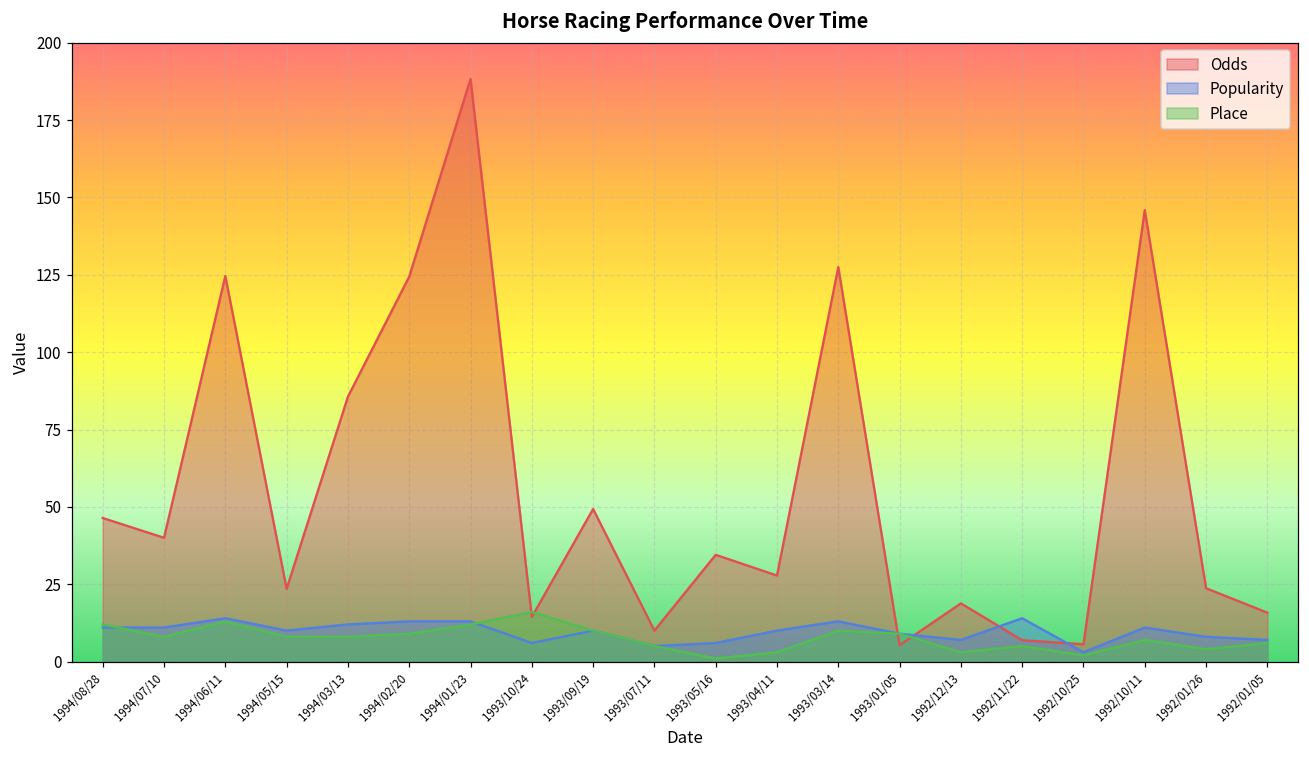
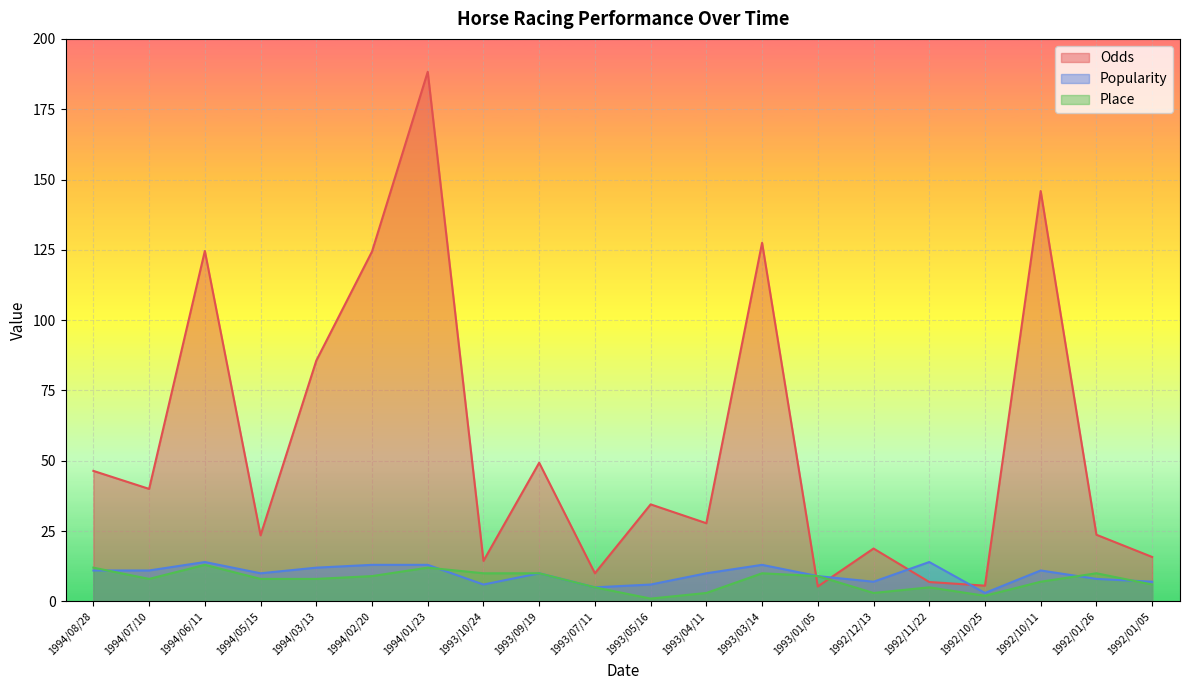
Place, 1993/10/24: 16 -> 10
Place, 1992/01/26: 4 -> 10
